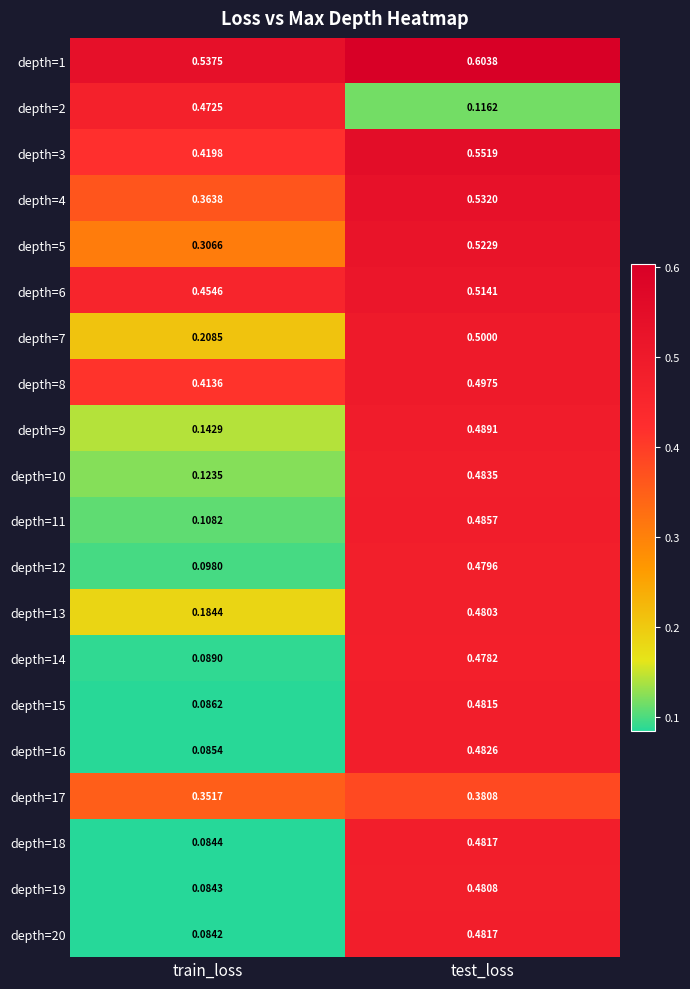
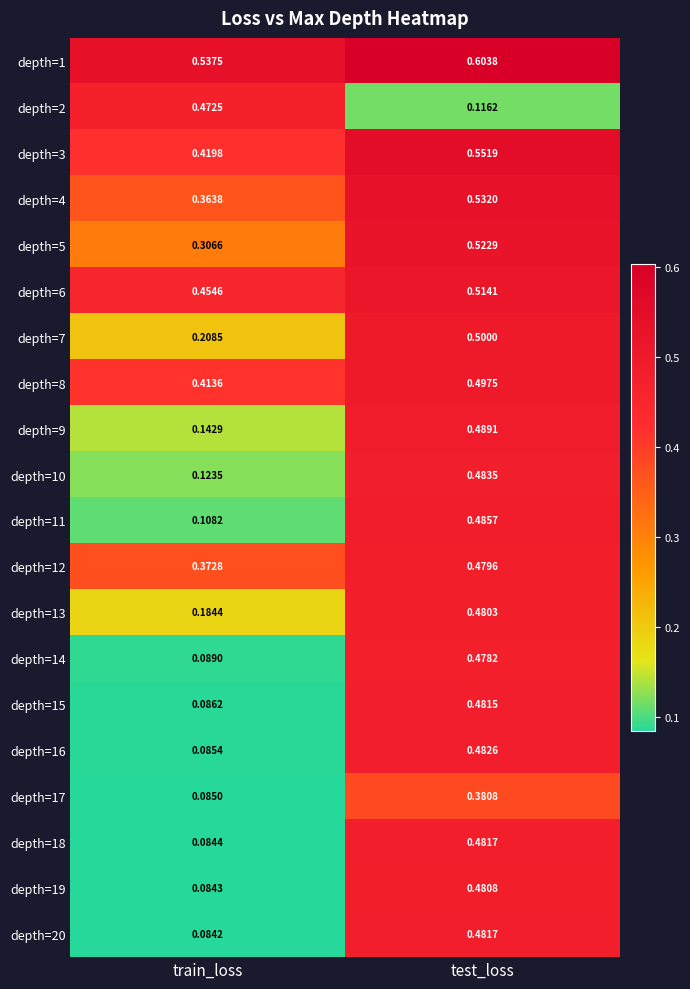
depth=12, train_loss: 0.0980 -> 0.3728
depth=17, train_loss: 0.3517 -> 0.0850
